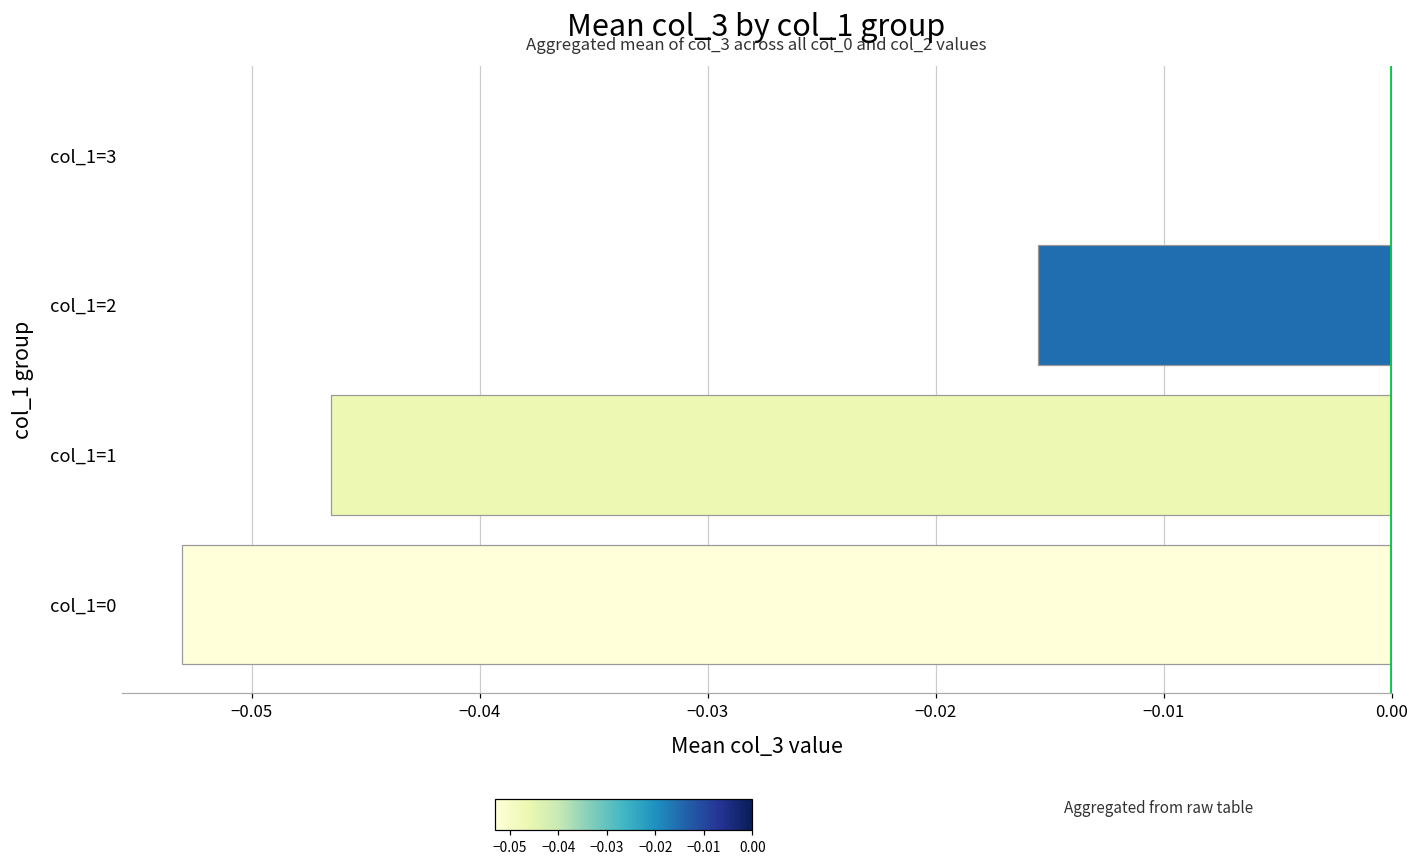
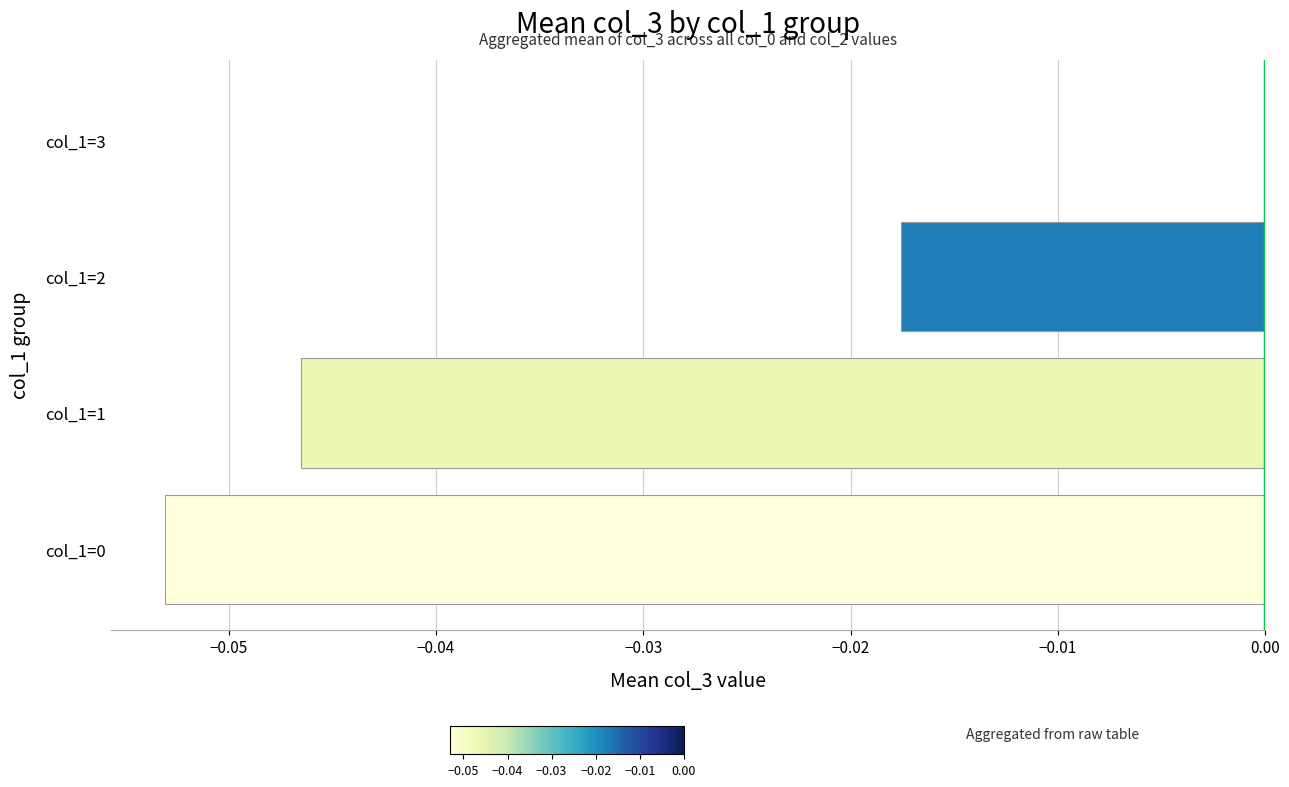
col_1=2: -0.0155 -> -0.0176
